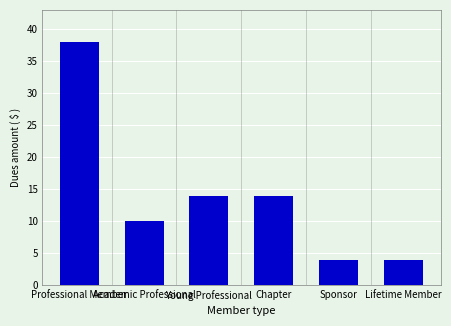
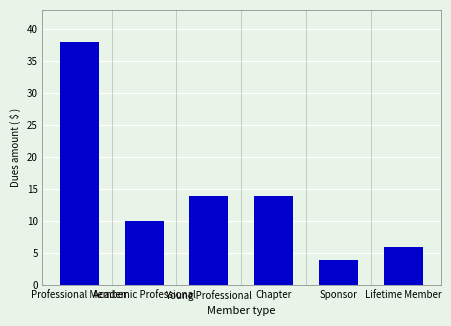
Lifetime Member: 4 -> 6
